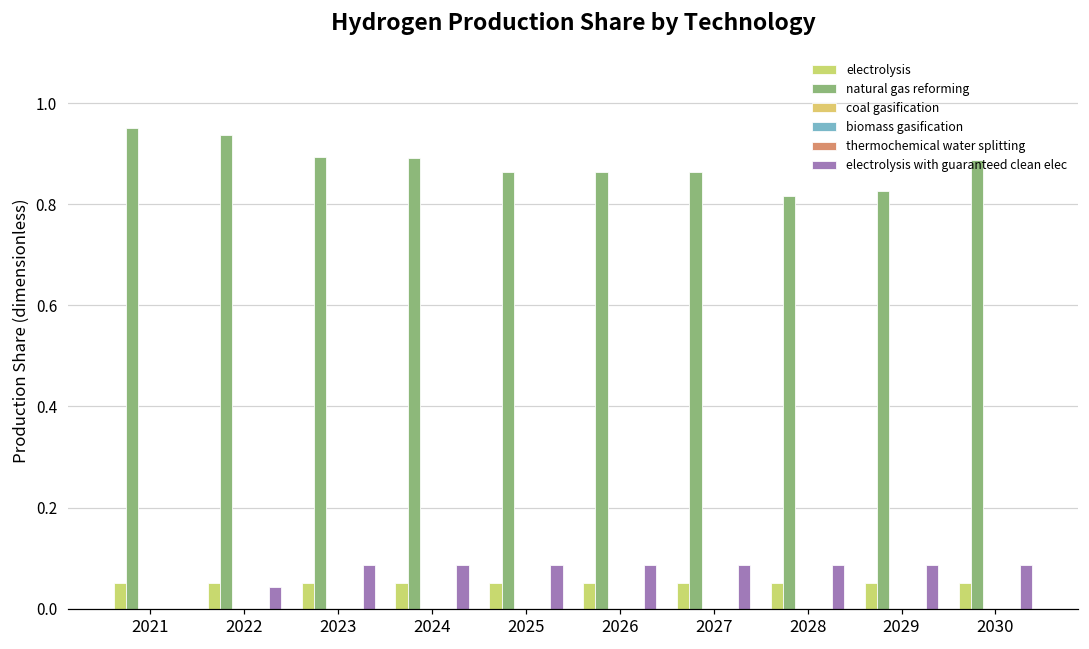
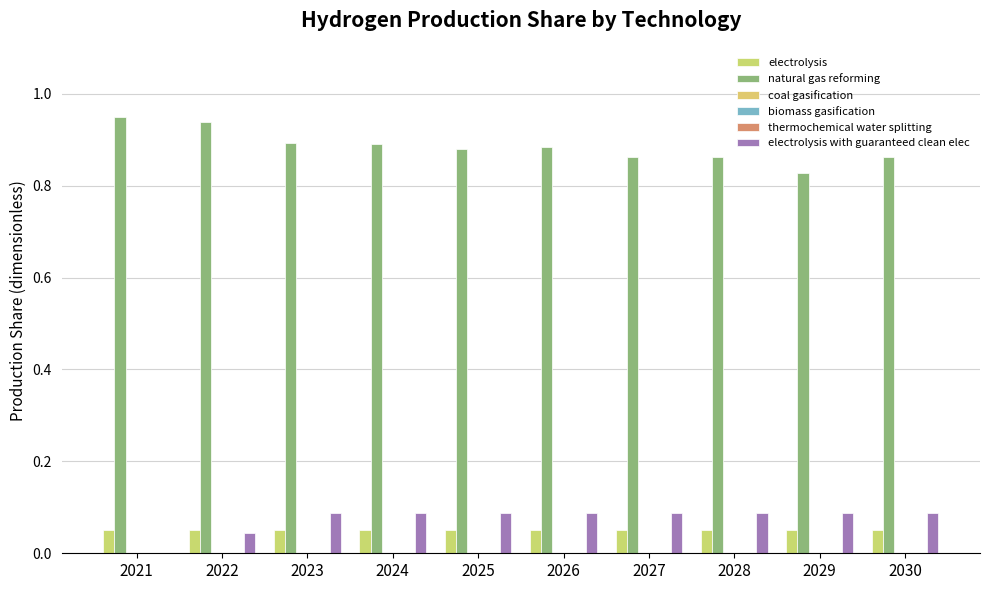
natural gas reforming, 2025: 0.86 -> 0.88
natural gas reforming, 2026: 0.86 -> 0.89
natural gas reforming, 2028: 0.82 -> 0.86
natural gas reforming, 2030: 0.89 -> 0.86
